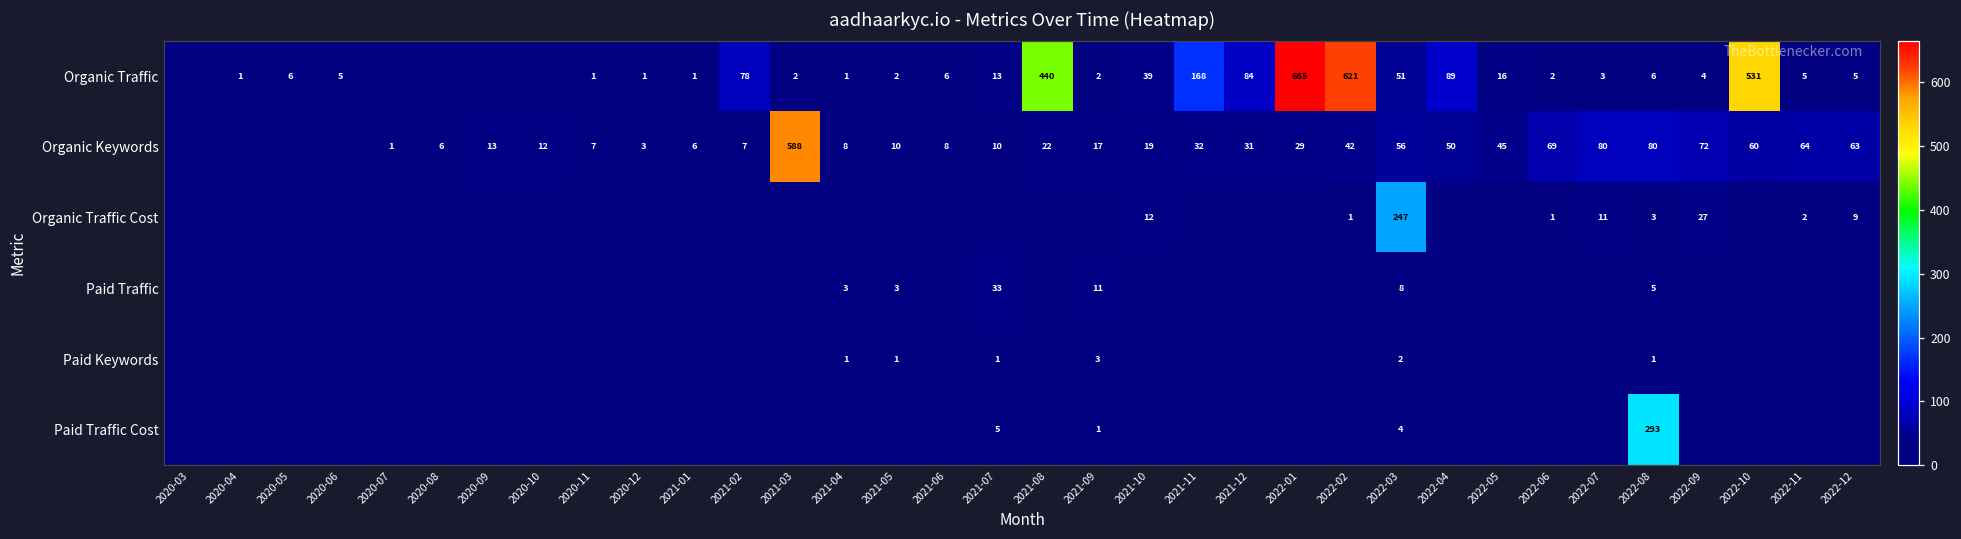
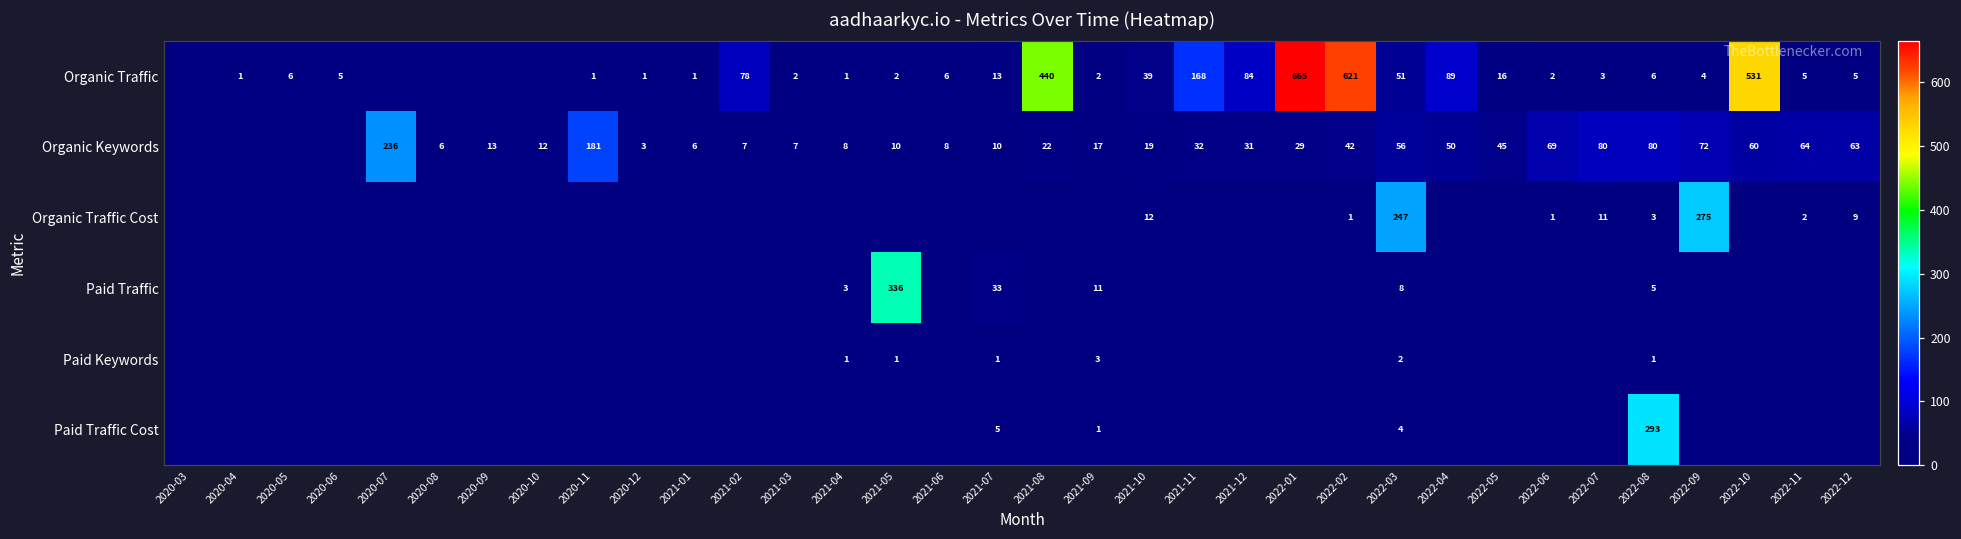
Organic Keywords, 2020-07: 1 -> 236
Organic Keywords, 2020-11: 7 -> 181
Organic Keywords, 2021-03: 588 -> 7
Organic Traffic Cost, 2022-09: 27 -> 275
Paid Traffic, 2021-05: 3 -> 336
